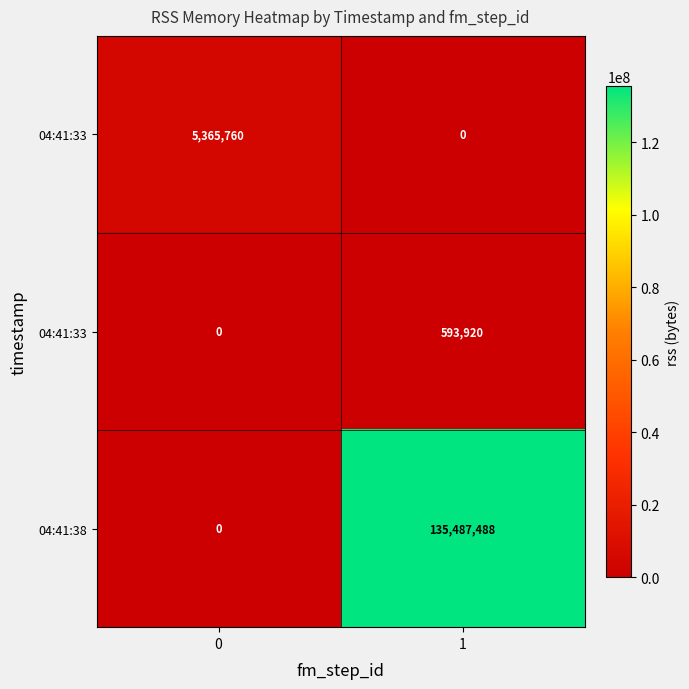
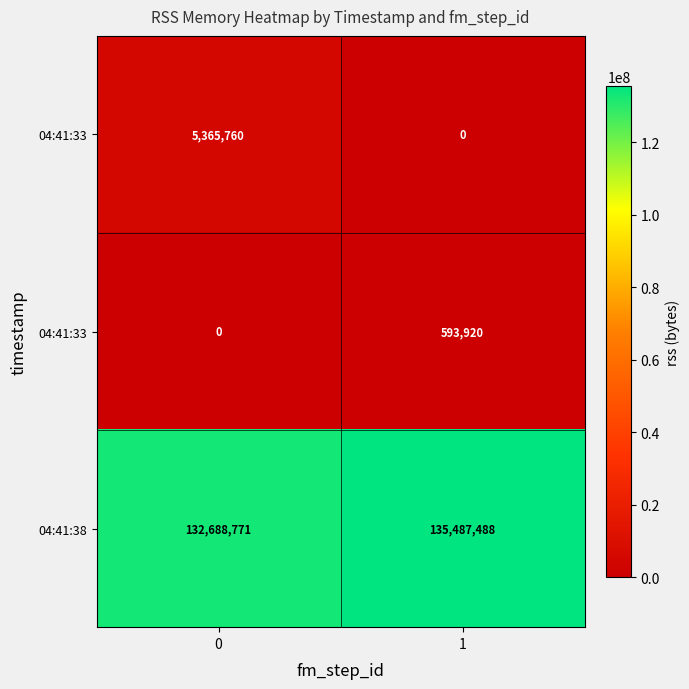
04:41:38, 0: 0 -> 132,688,771
